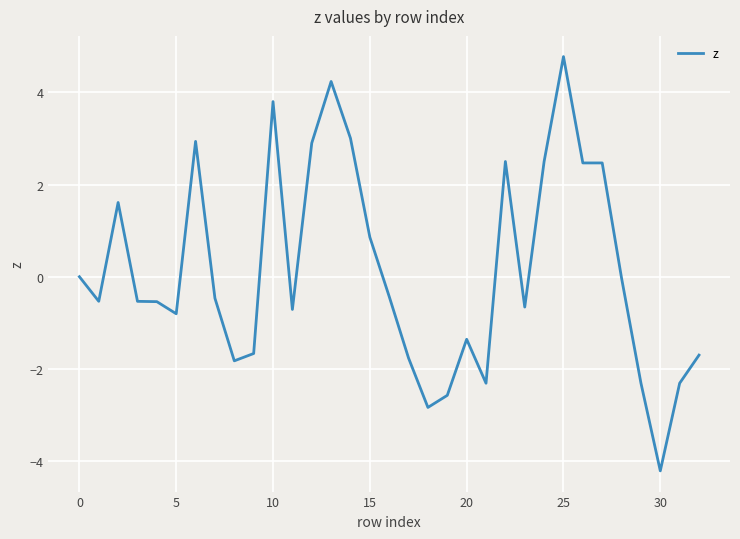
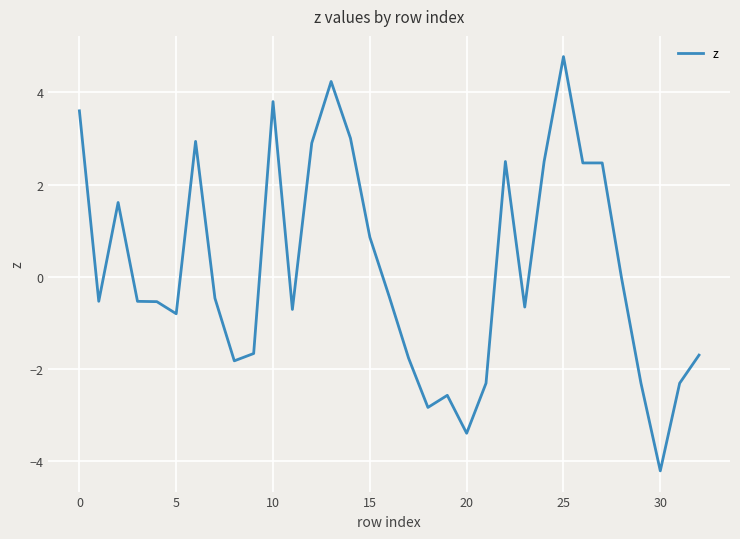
0: 0.0 -> 3.6
20: -1.4 -> -3.4
